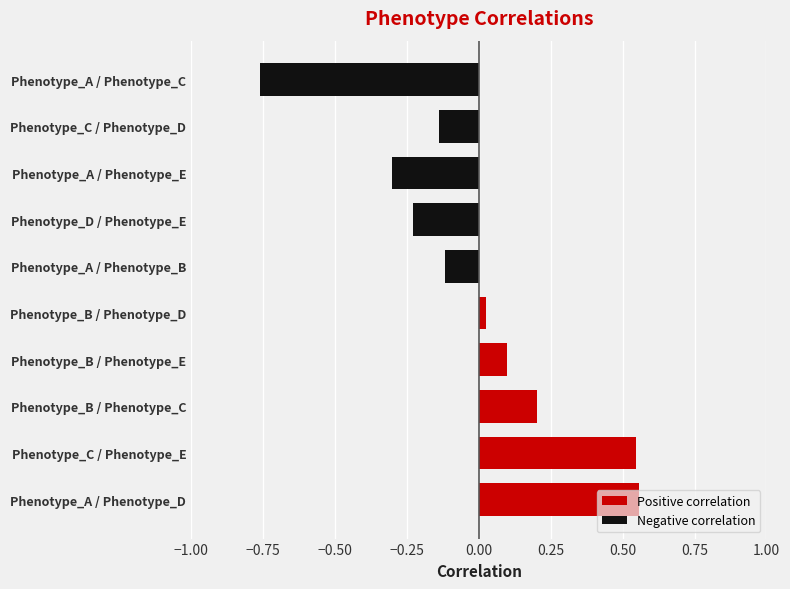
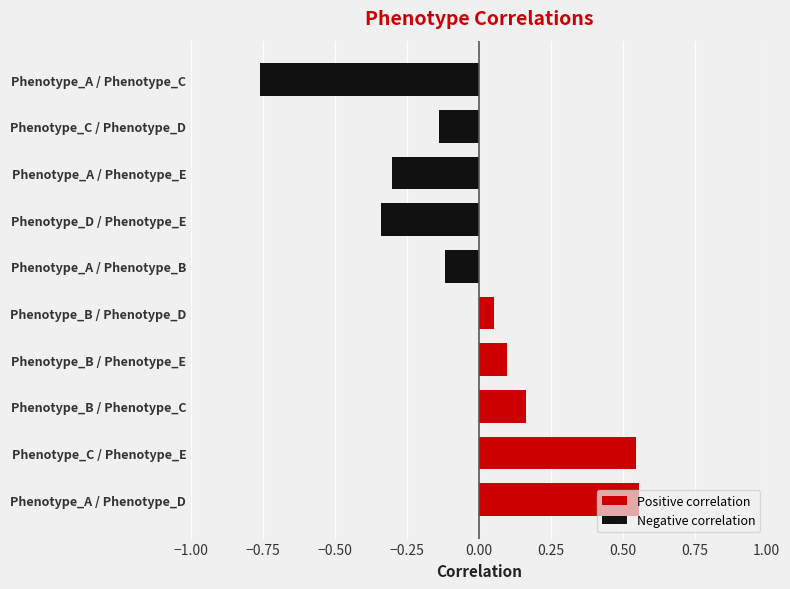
Negative correlation, Phenotype_D / Phenotype_E: -0.23 -> -0.34
Positive correlation, Phenotype_B / Phenotype_D: 0.03 -> 0.05
Positive correlation, Phenotype_B / Phenotype_C: 0.20 -> 0.16
